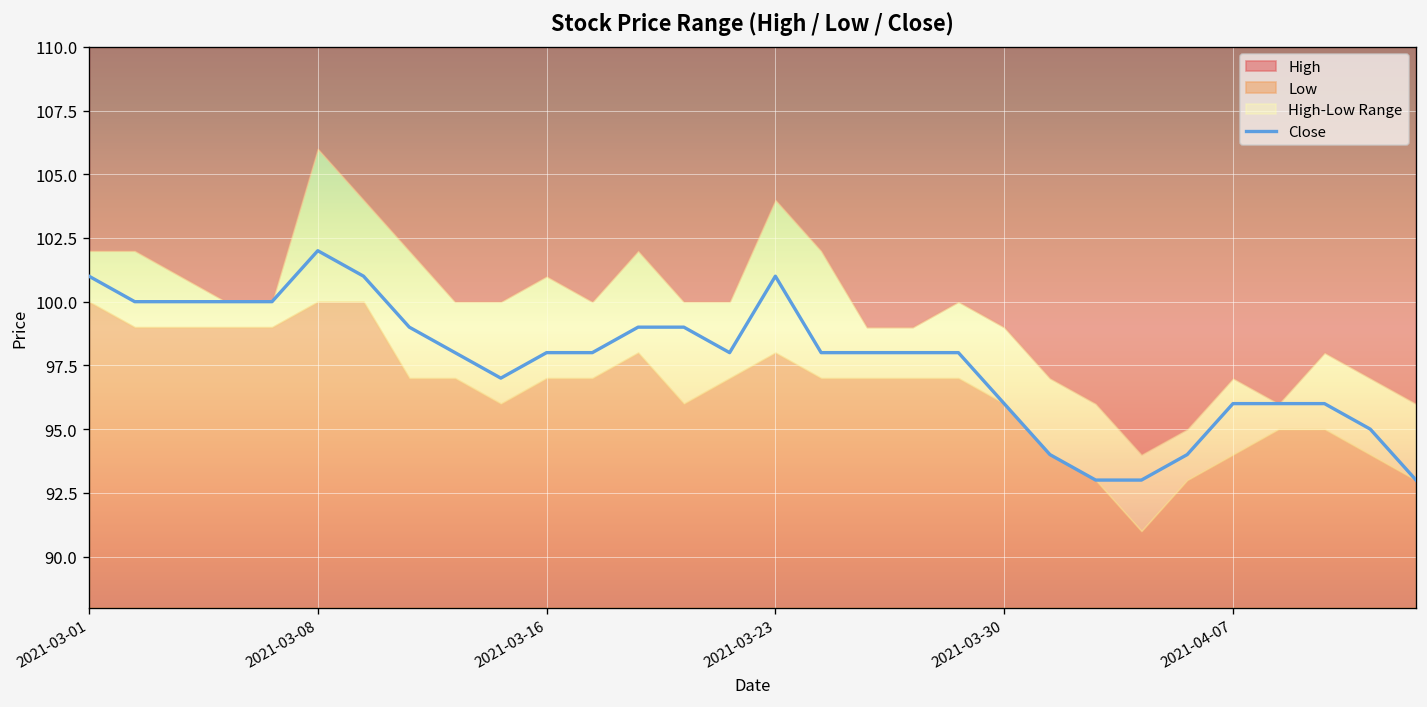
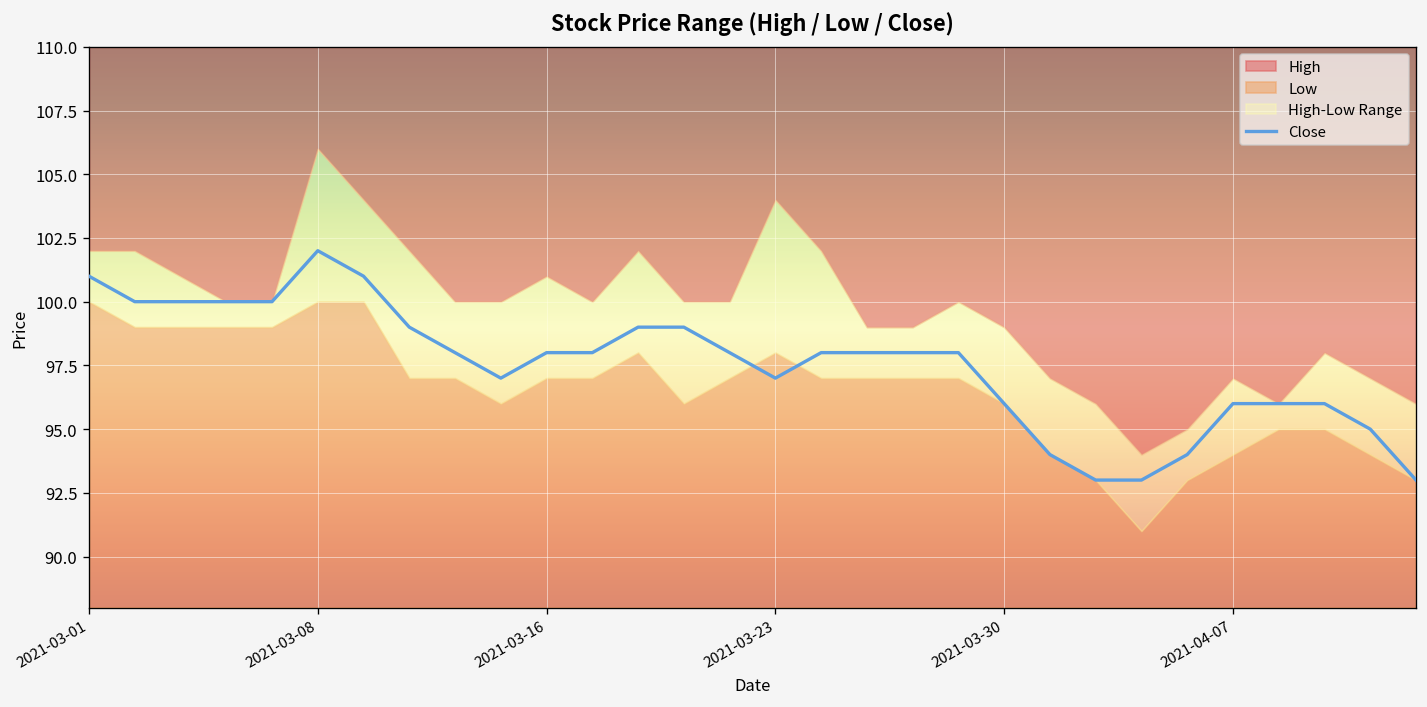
Close, 2021-03-23: 101 -> 97
